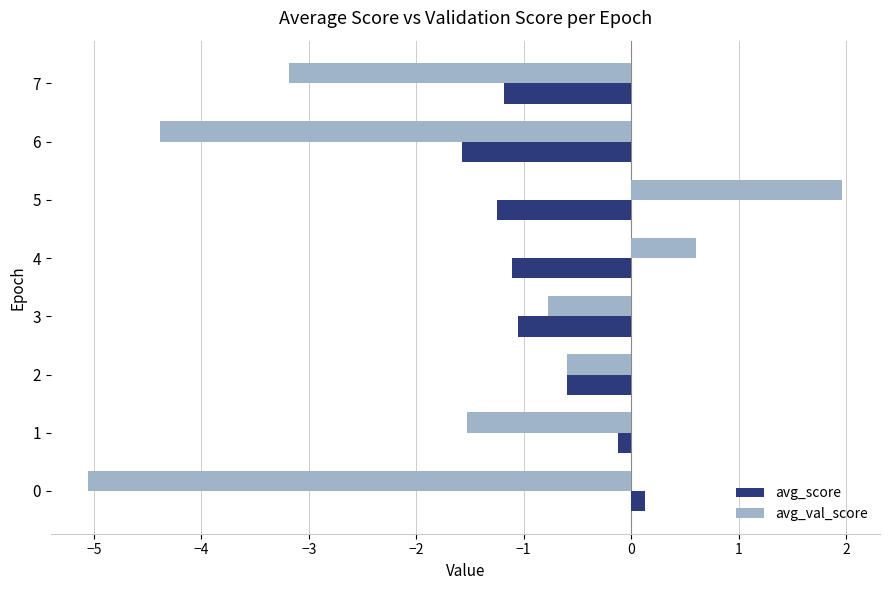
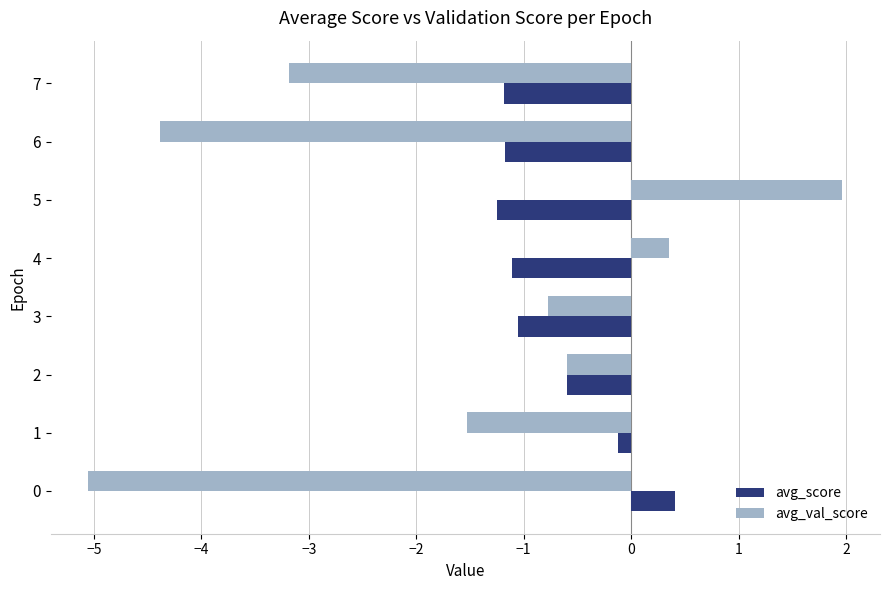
avg_score, 6: -1.58 -> -1.17
avg_val_score, 4: 0.60 -> 0.35
avg_score, 0: 0.13 -> 0.41
